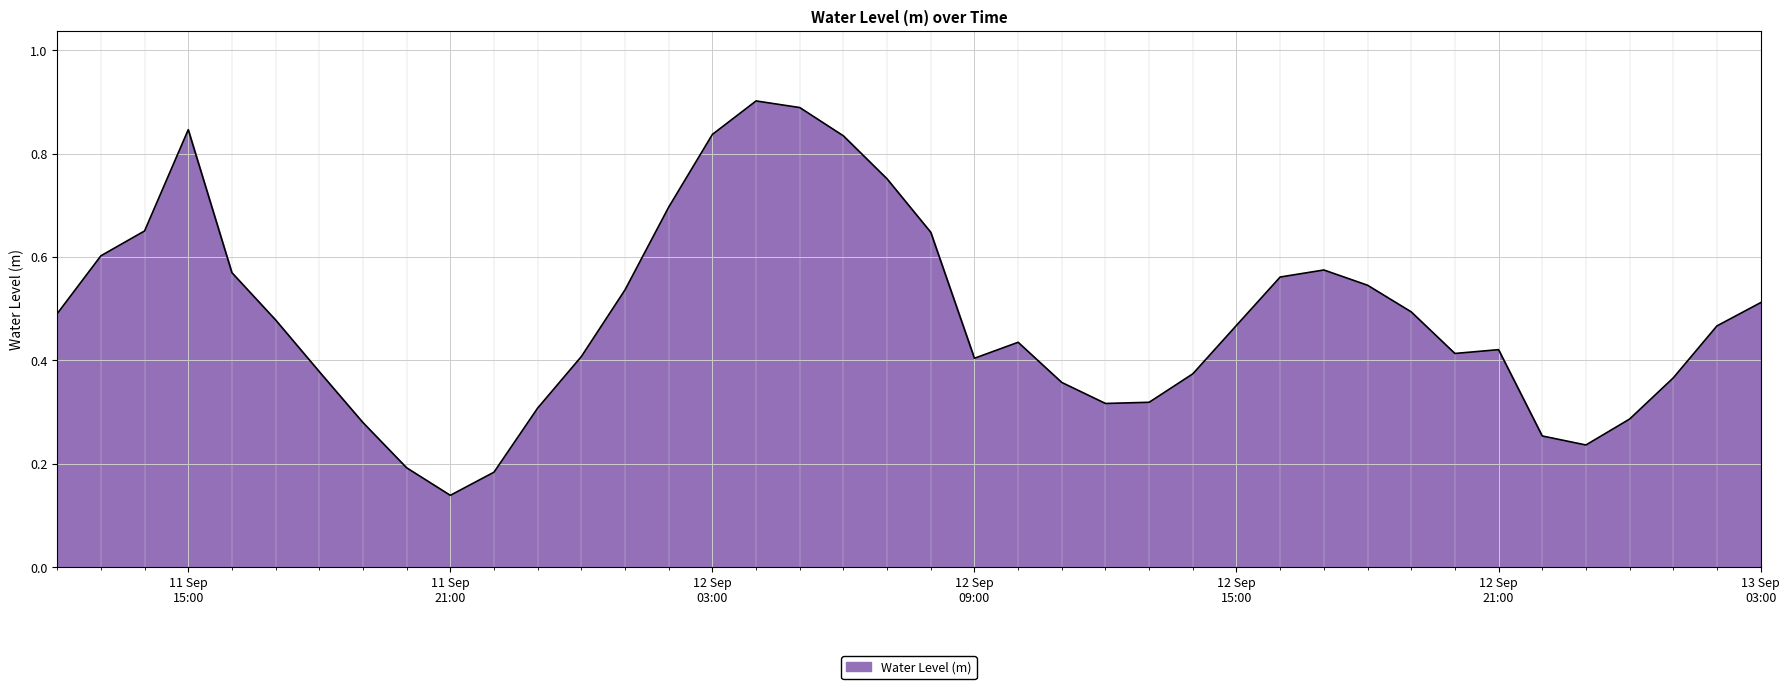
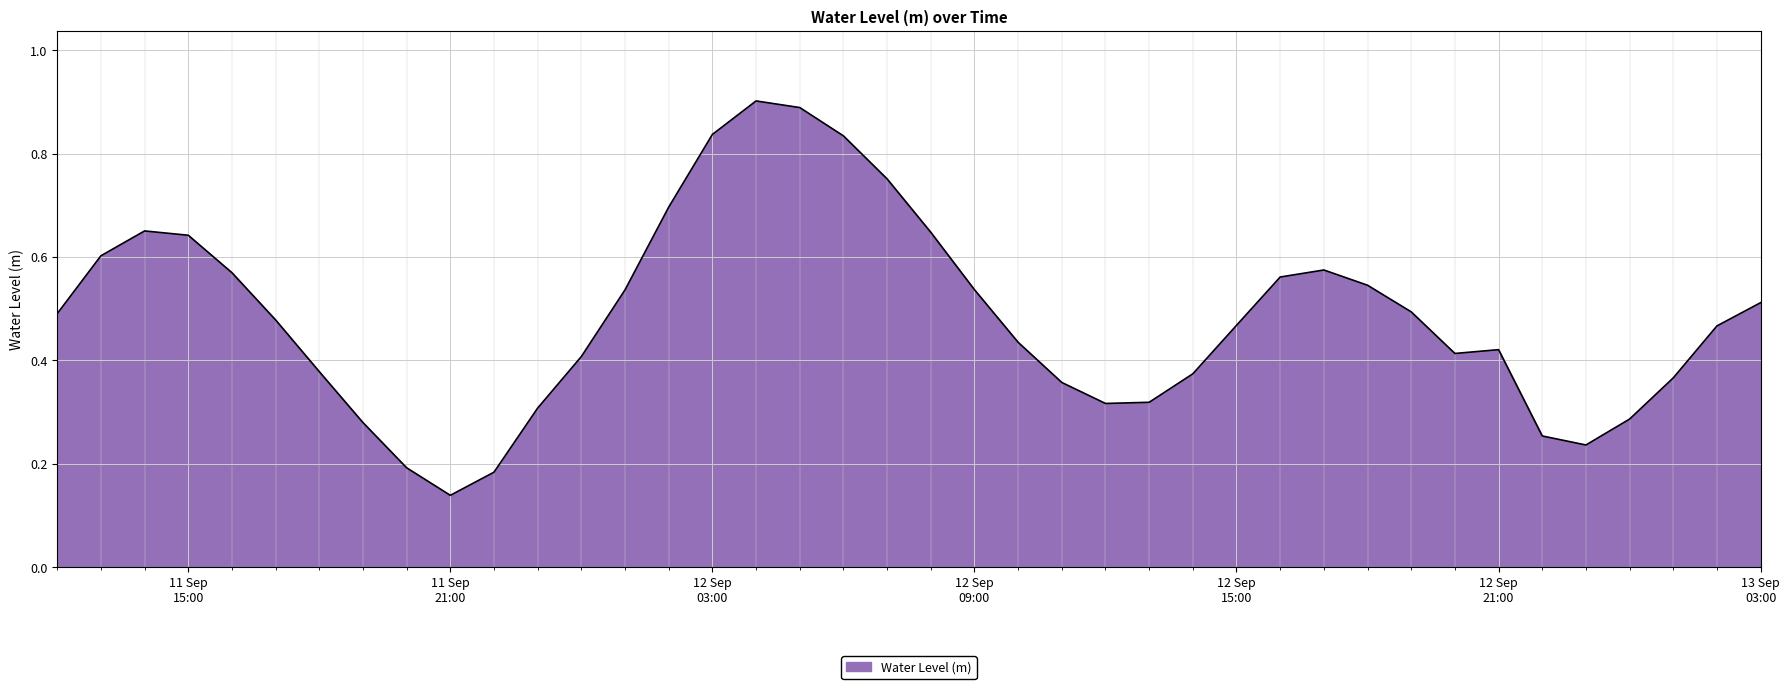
11 Sep 15:00: 0.85 -> 0.64
12 Sep 09:00: 0.40 -> 0.54
